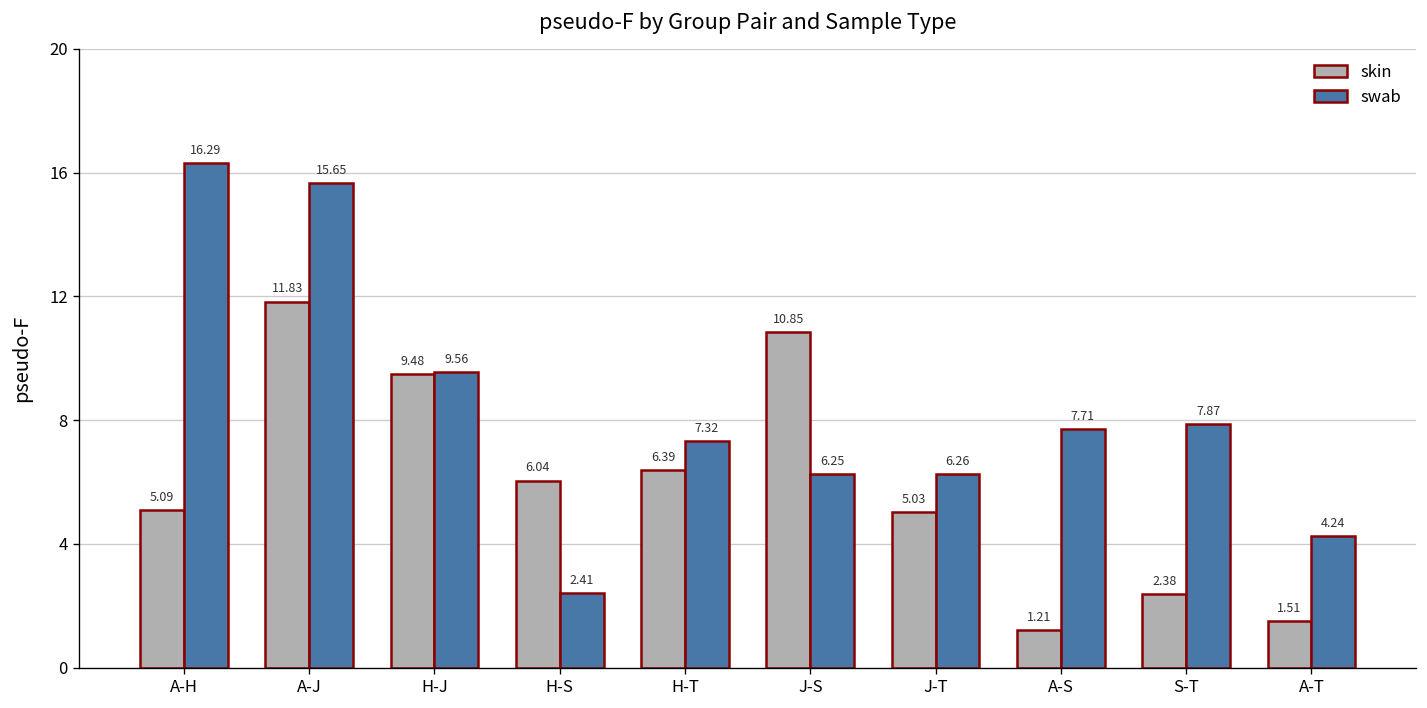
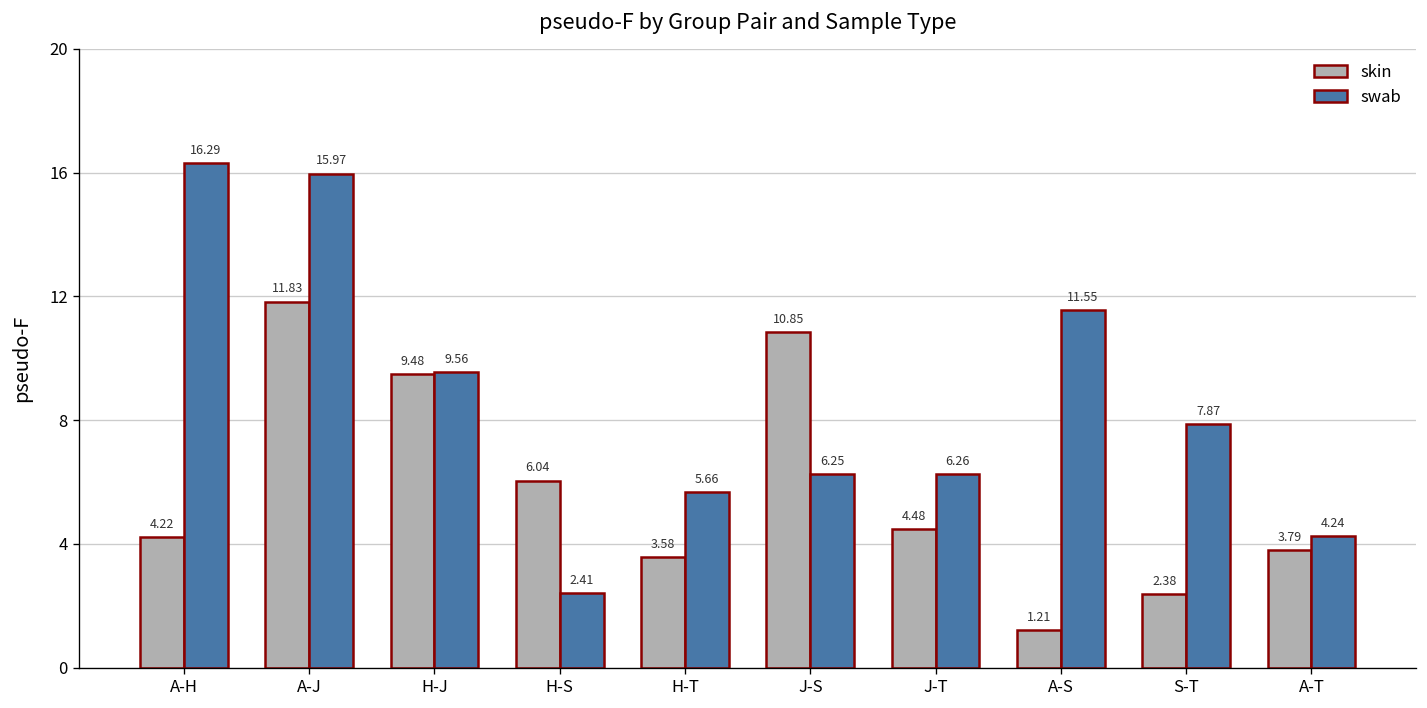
skin, A-H: 5.09 -> 4.22
swab, A-J: 15.65 -> 15.97
skin, H-T: 6.39 -> 3.58
swab, H-T: 7.32 -> 5.66
skin, J-T: 5.03 -> 4.48
swab, A-S: 7.71 -> 11.55
skin, A-T: 1.51 -> 3.79
